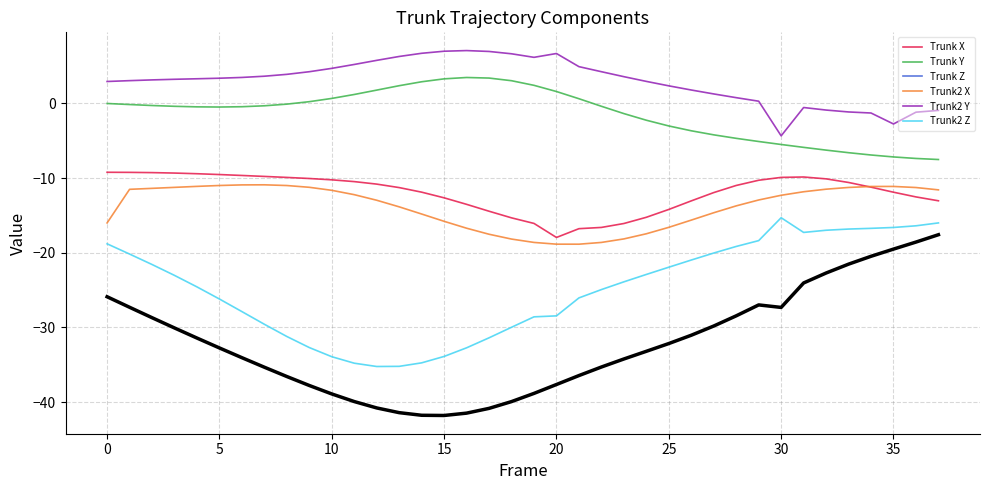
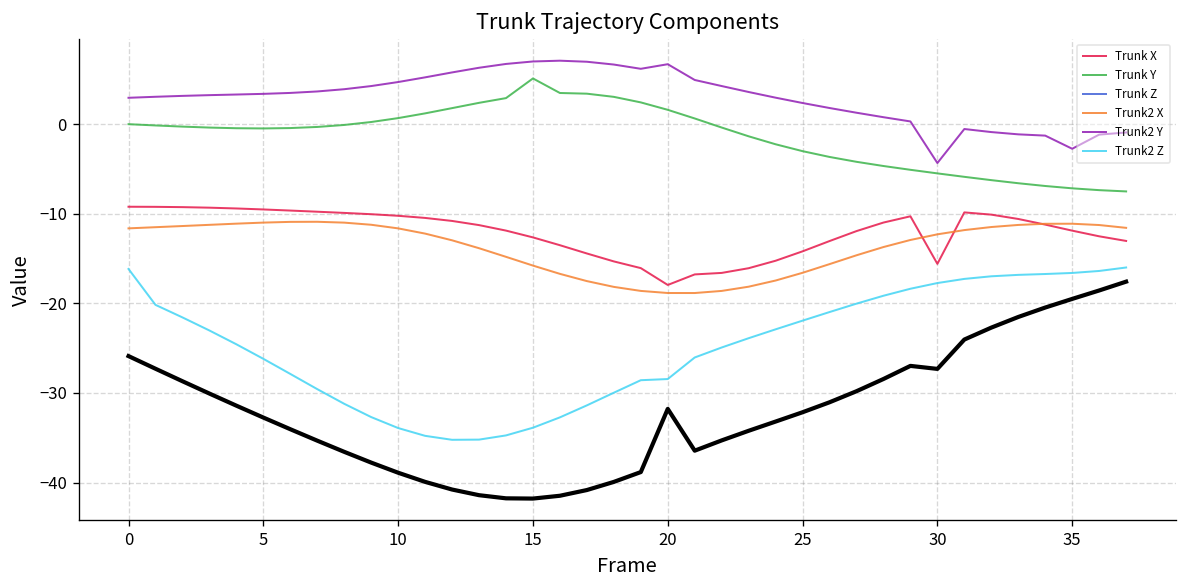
Trunk2 X, 0: -16 -> -12
Trunk2 Z, 0: -19 -> -16
Trunk Y, 15: 3 -> 5
Trunk Z, 20: -38 -> -32
Trunk X, 30: -10 -> -16
Trunk2 Z, 30: -15 -> -18
